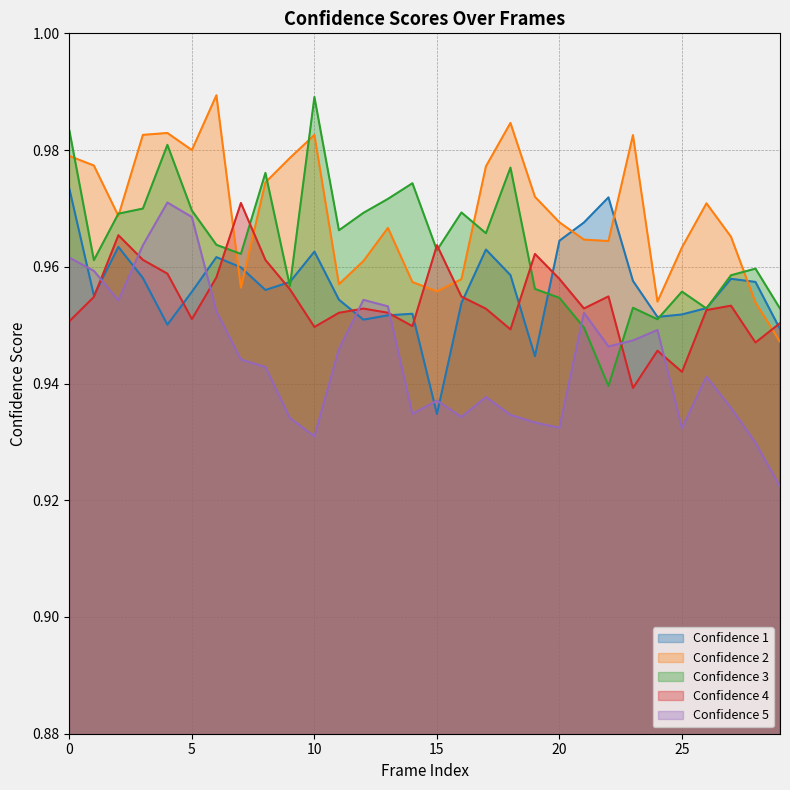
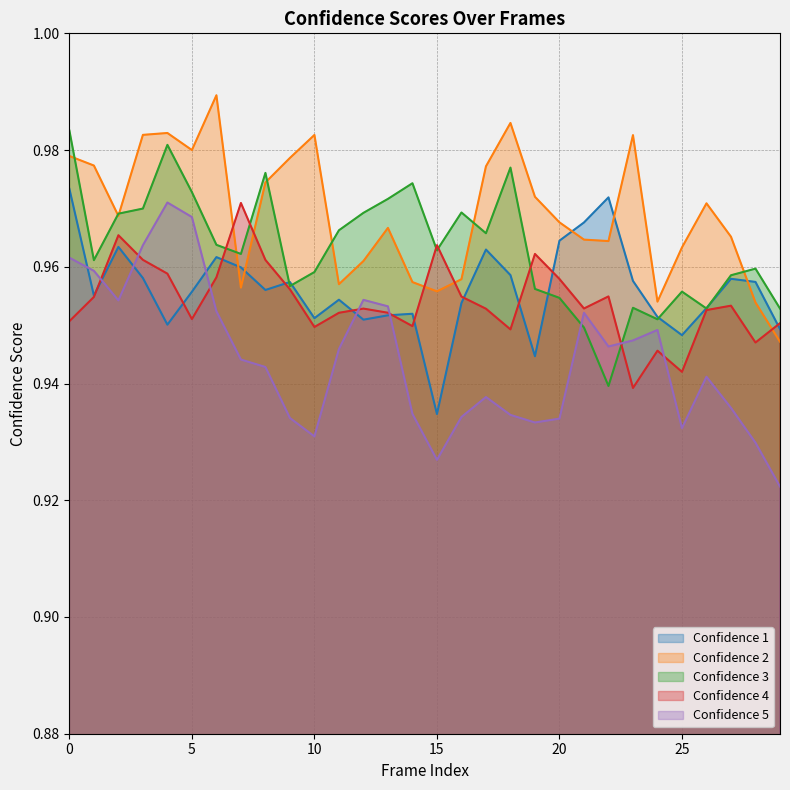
Confidence 3, 5: 0.970 -> 0.973
Confidence 1, 10: 0.963 -> 0.951
Confidence 3, 10: 0.989 -> 0.959
Confidence 5, 15: 0.937 -> 0.927
Confidence 5, 20: 0.932 -> 0.934
Confidence 1, 25: 0.952 -> 0.948
